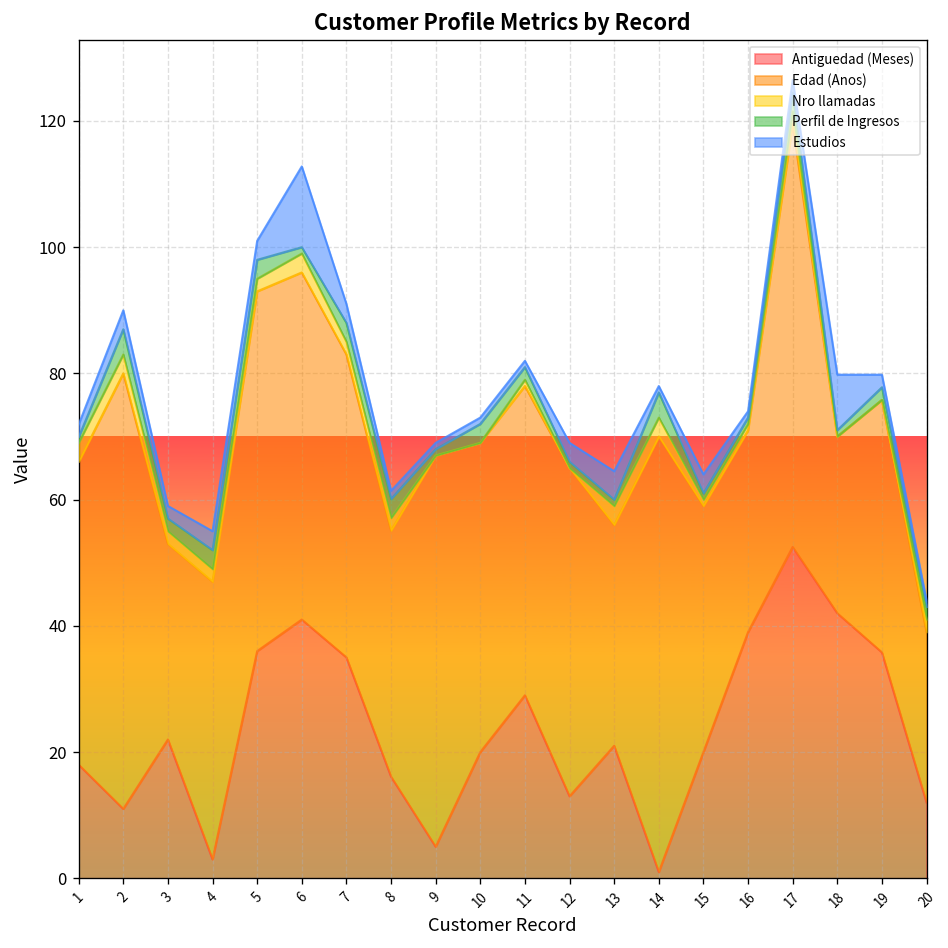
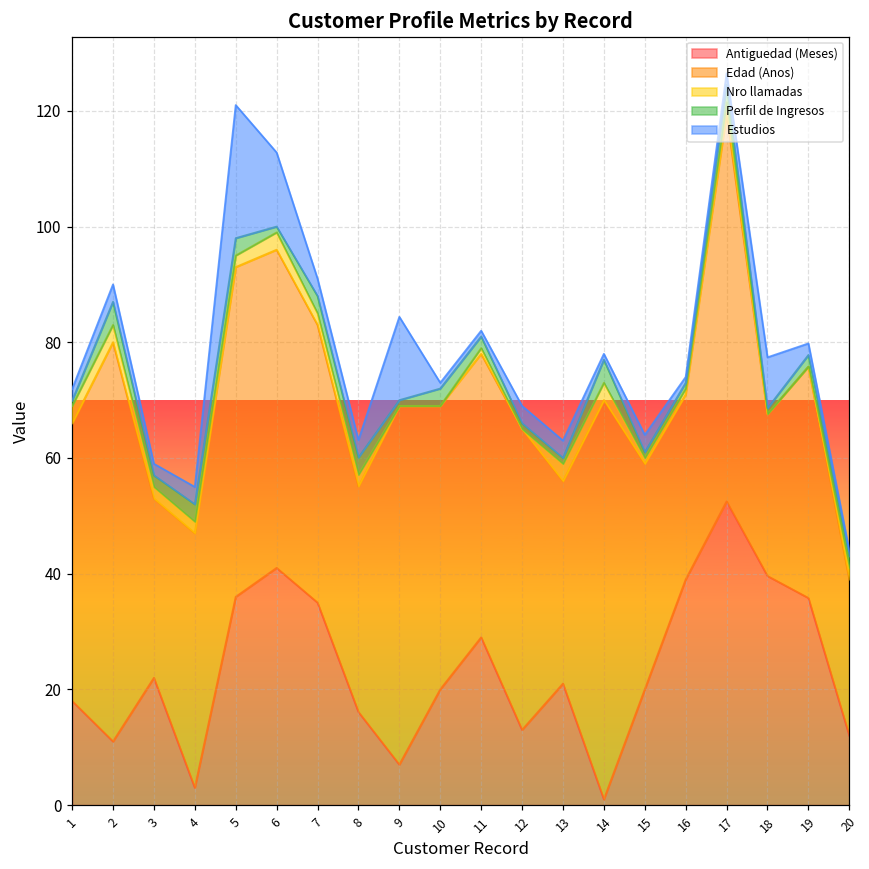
Estudios, 5: 3 -> 23
Estudios, 8: 1 -> 3
Antiguedad (Meses), 9: 5 -> 7
Estudios, 9: 1 -> 14
Estudios, 13: 5 -> 3
Antiguedad (Meses), 18: 42 -> 40
